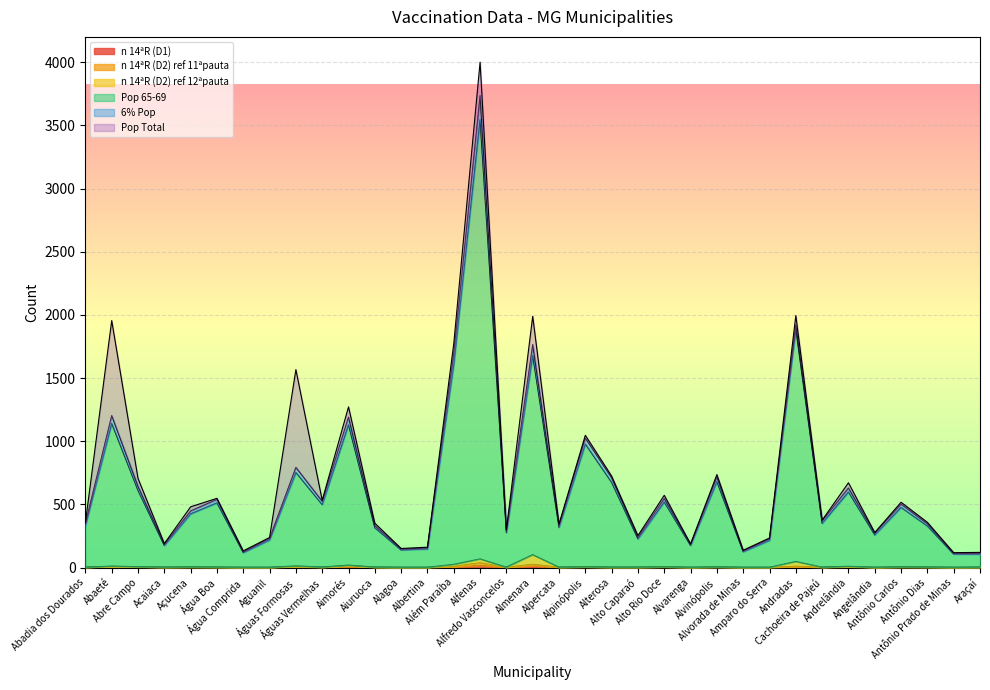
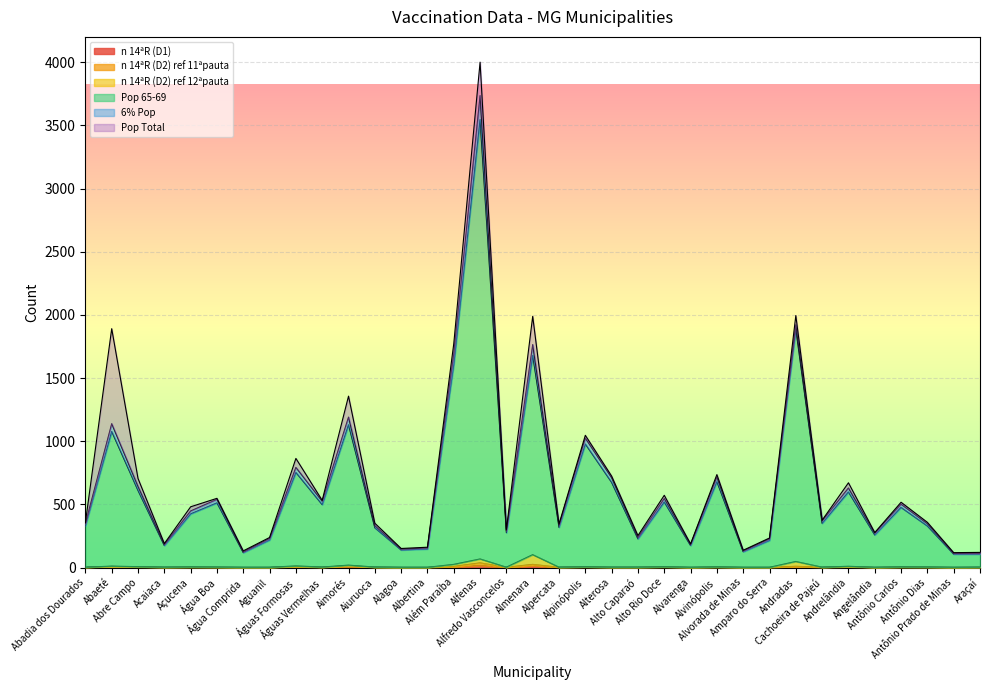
Pop 65-69, Abaeté: 1130 -> 1070
Pop Total, Águas Formosas: 770 -> 70
Pop Total, Aimorés: 80 -> 170
